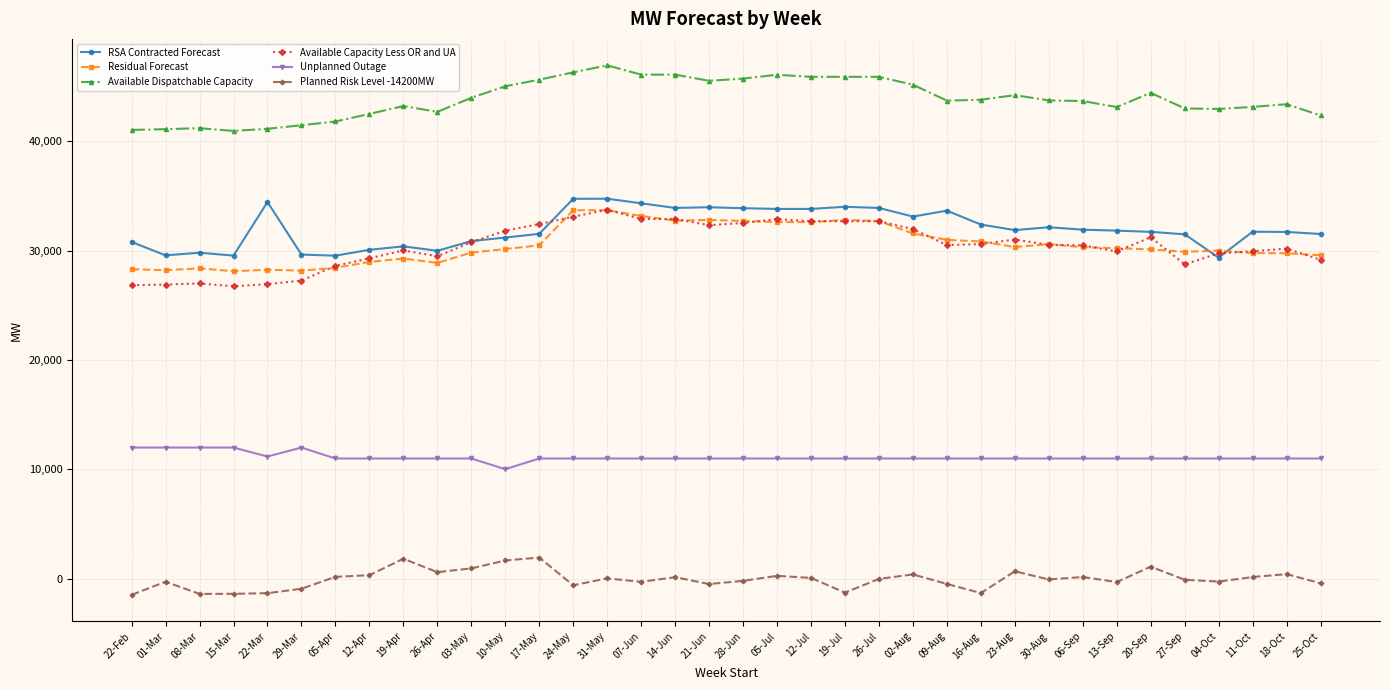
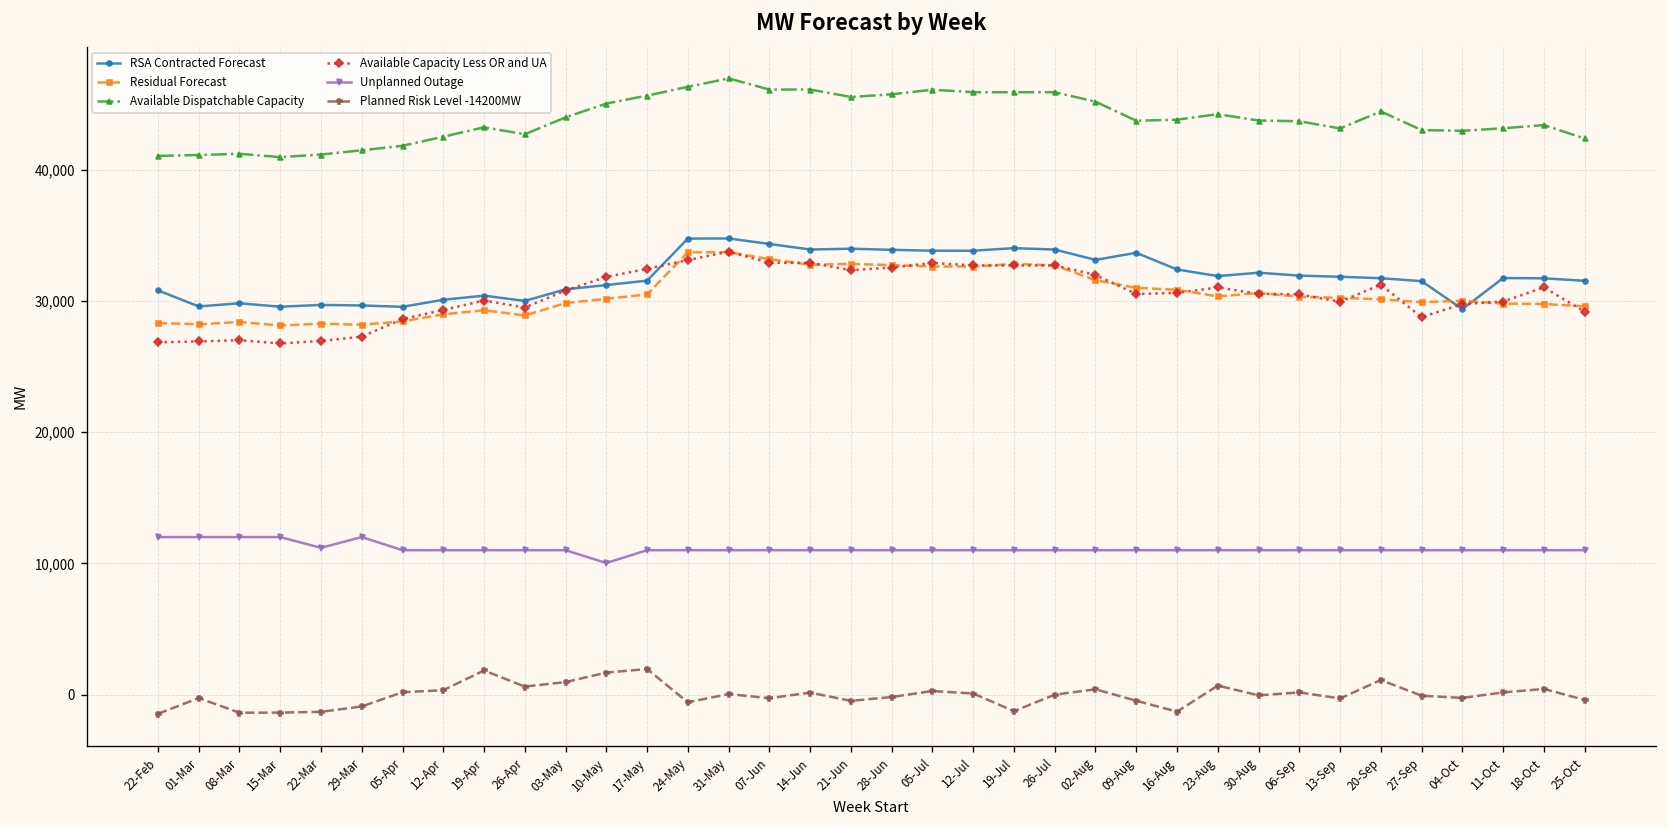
RSA Contracted Forecast, 22-Mar: 34,400 -> 29,700
Available Capacity Less OR and UA, 18-Oct: 30,200 -> 31,000
